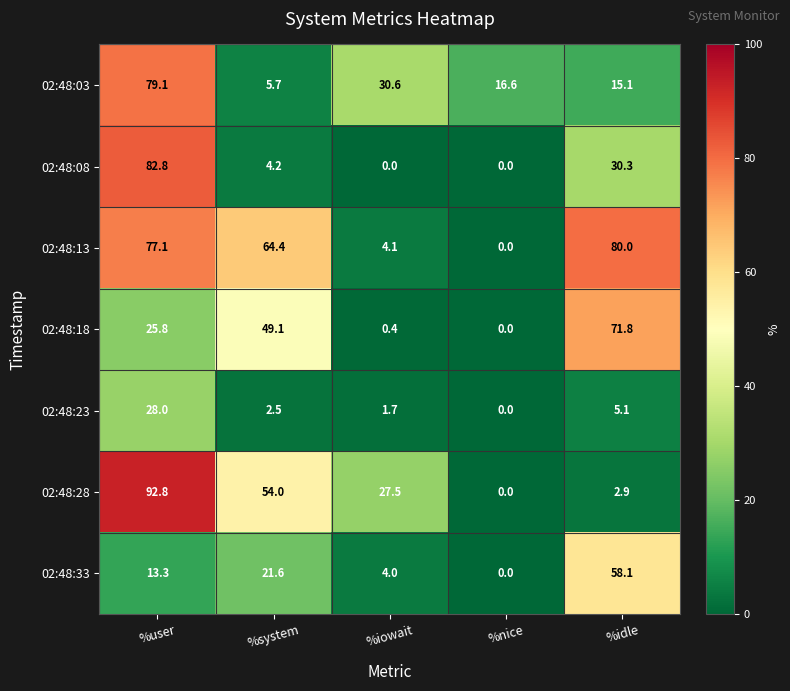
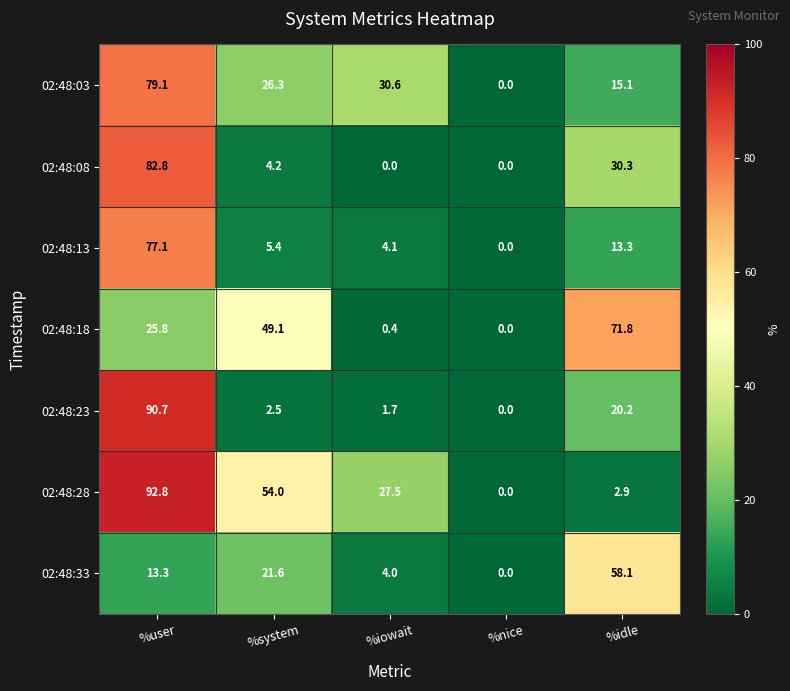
02:48:03, %system: 5.7 -> 26.3
02:48:03, %nice: 16.6 -> 0.0
02:48:13, %system: 64.4 -> 5.4
02:48:13, %idle: 80.0 -> 13.3
02:48:23, %user: 28.0 -> 90.7
02:48:23, %idle: 5.1 -> 20.2
